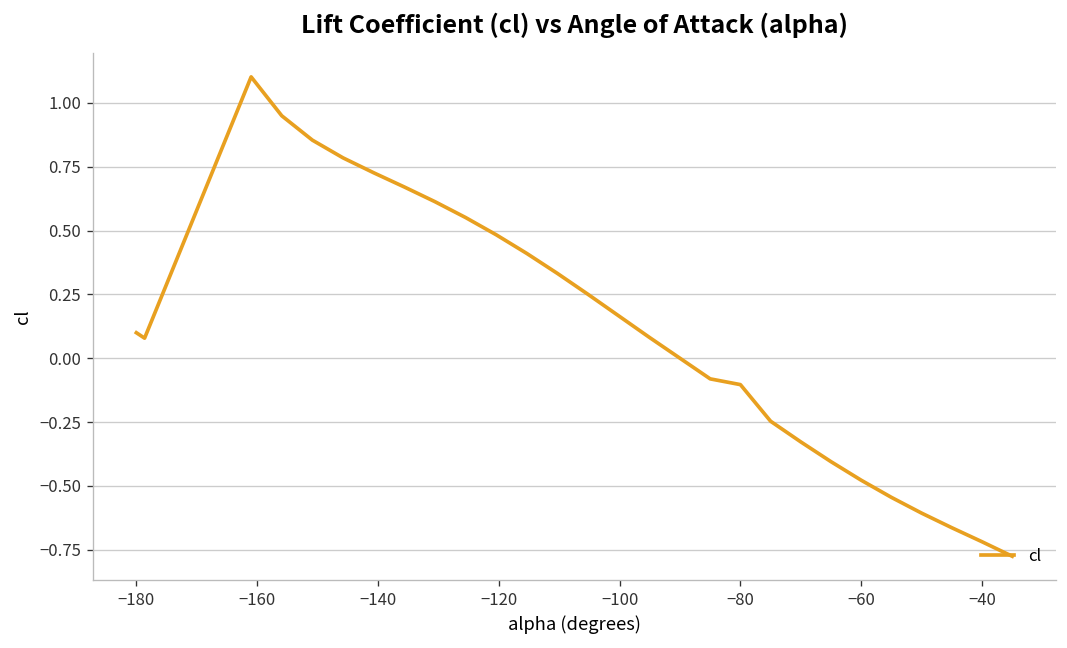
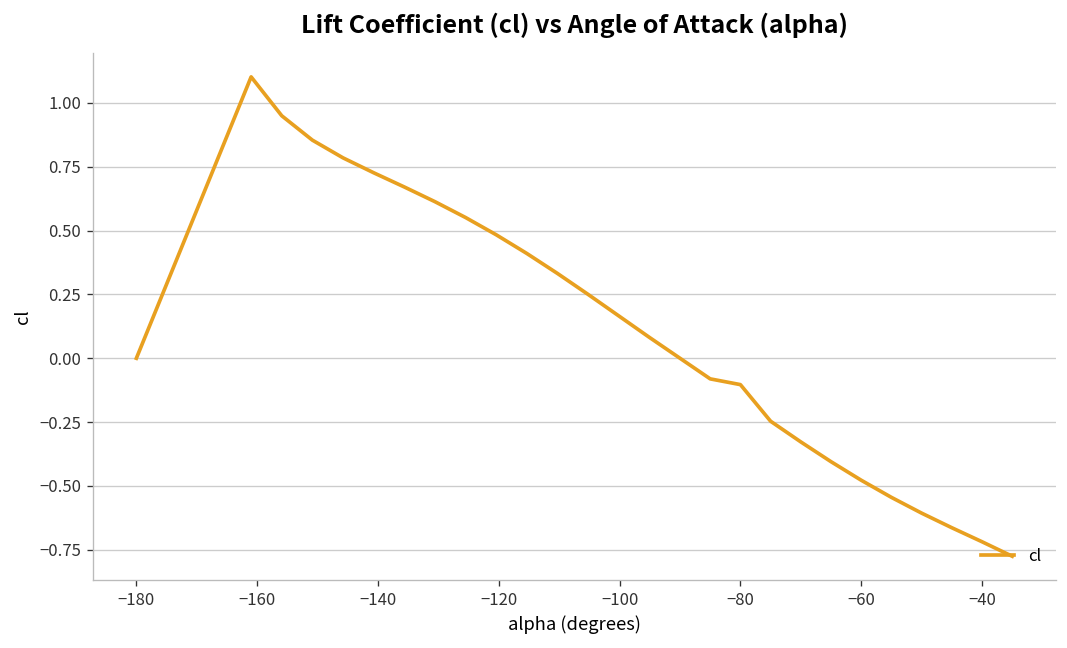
−180: 0.1 -> 0.0
